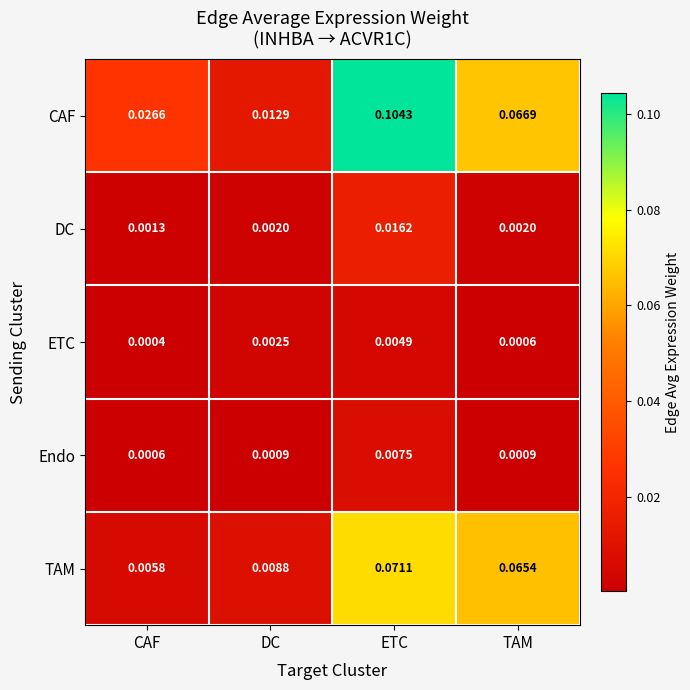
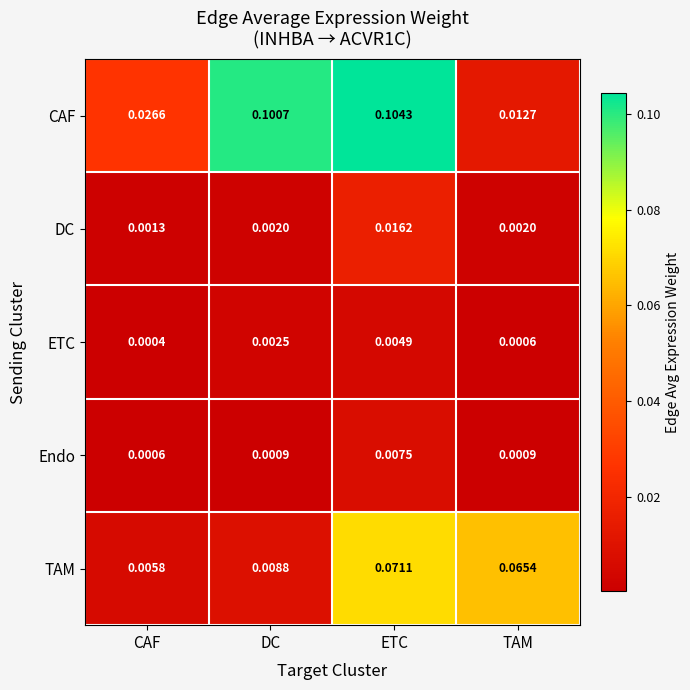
CAF, DC: 0.0129 -> 0.1007
CAF, TAM: 0.0669 -> 0.0127
